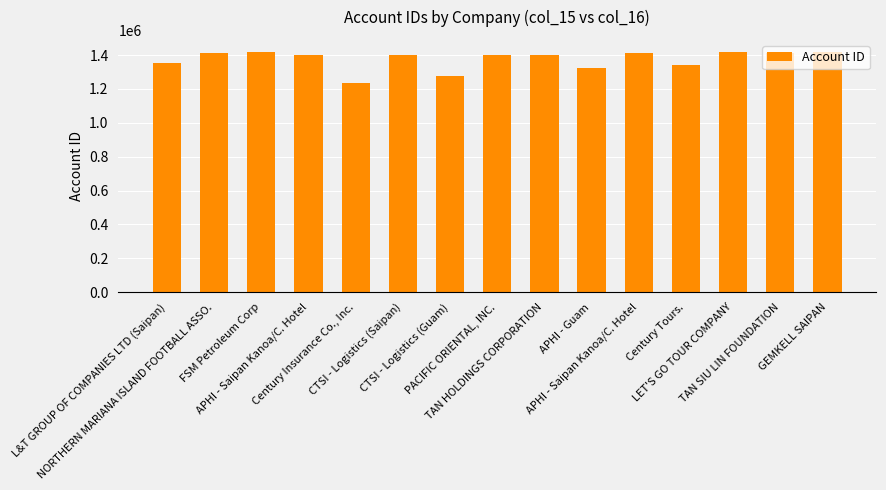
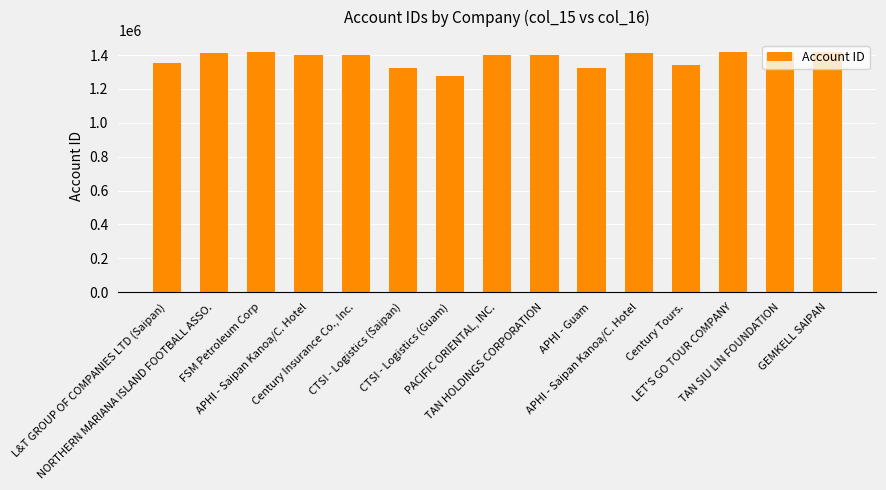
Century Insurance Co., Inc.: 1230000 -> 1400000
CTSI - Logistics (Saipan): 1400000 -> 1320000
